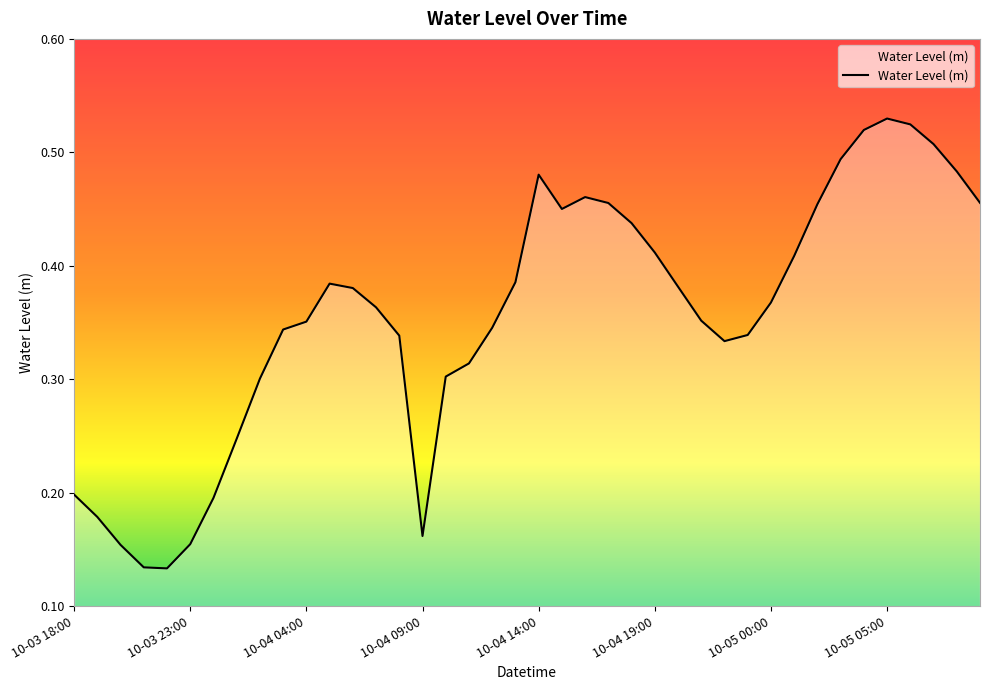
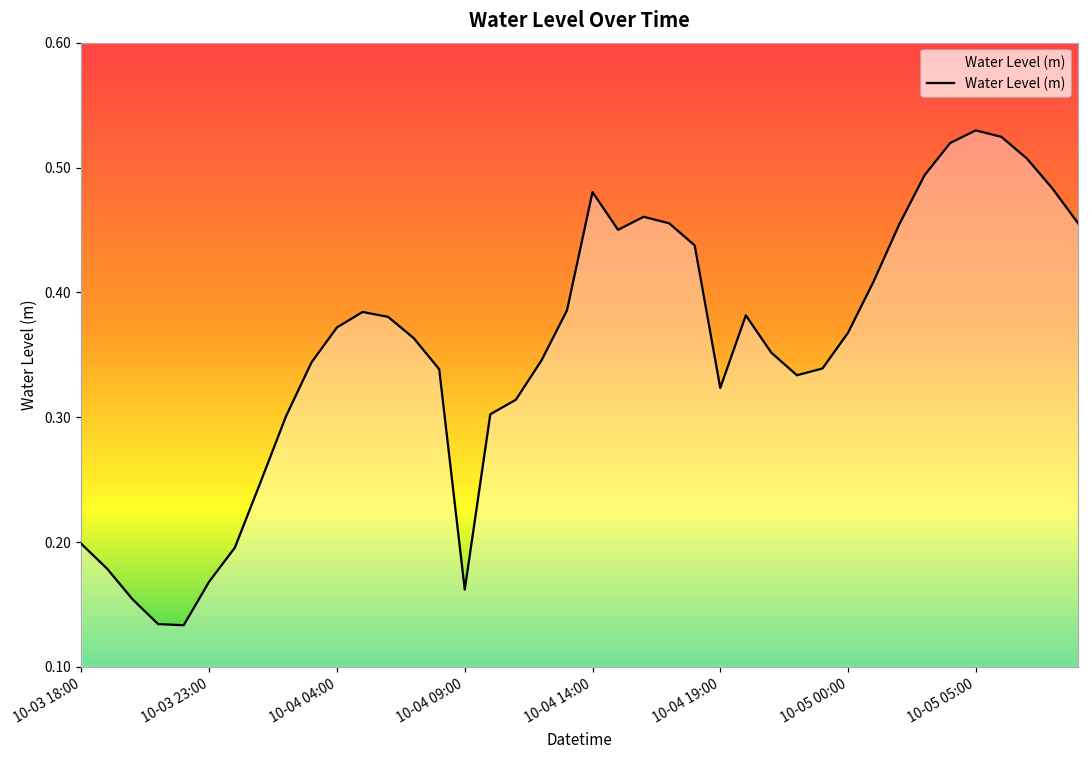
10-03 23:00: 0.155 -> 0.168
10-04 04:00: 0.351 -> 0.372
10-04 19:00: 0.412 -> 0.323
